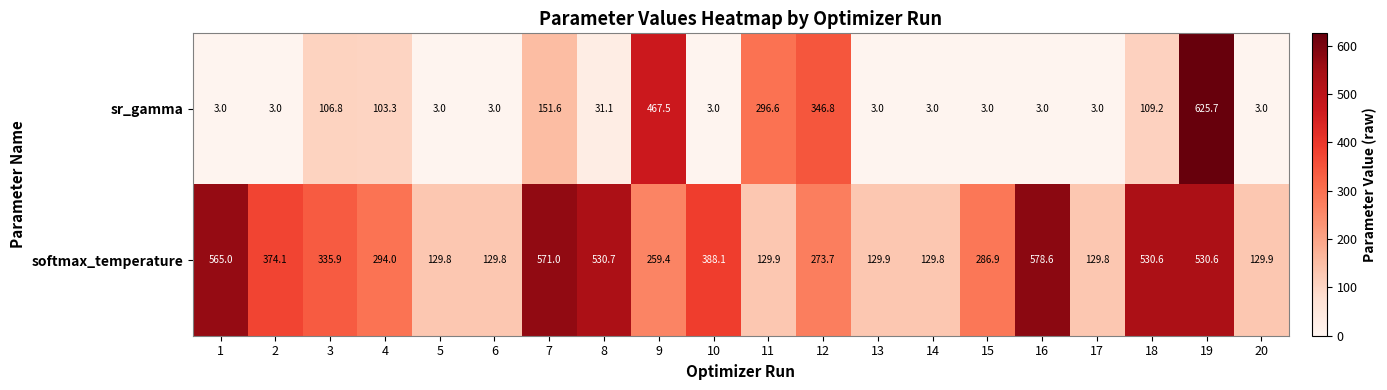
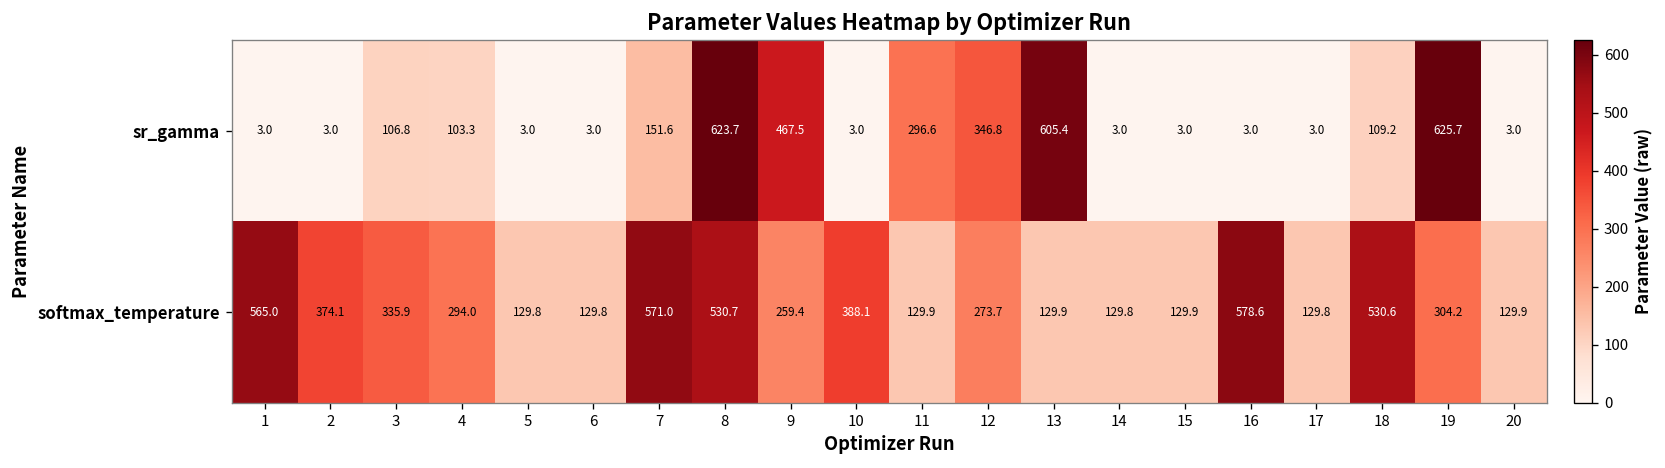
sr_gamma, 8: 31.1 -> 623.7
sr_gamma, 13: 3.0 -> 605.4
softmax_temperature, 15: 286.9 -> 129.9
softmax_temperature, 19: 530.6 -> 304.2
